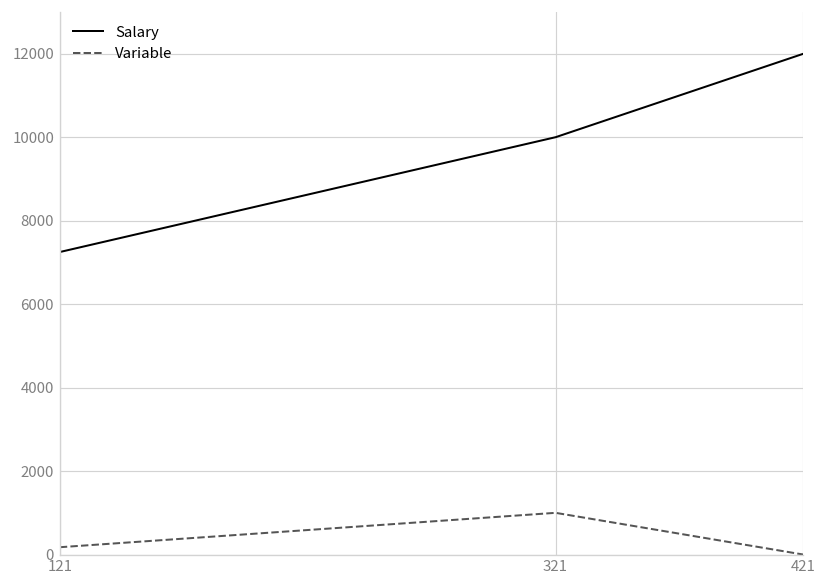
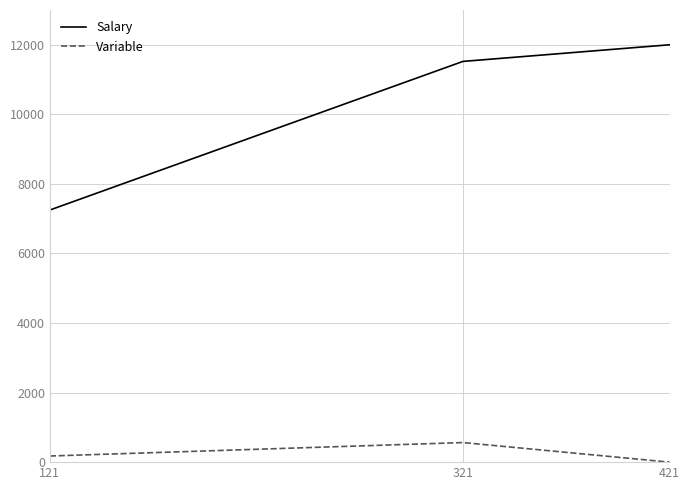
Salary, 321: 10000 -> 11500
Variable, 321: 1000 -> 600
